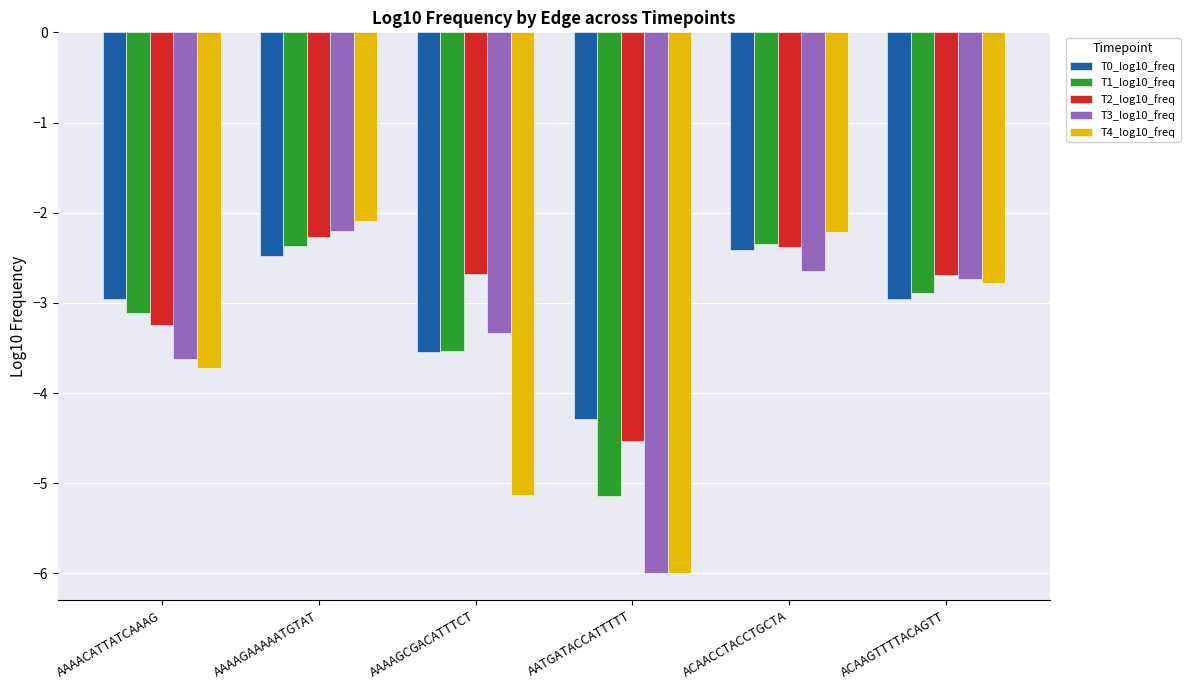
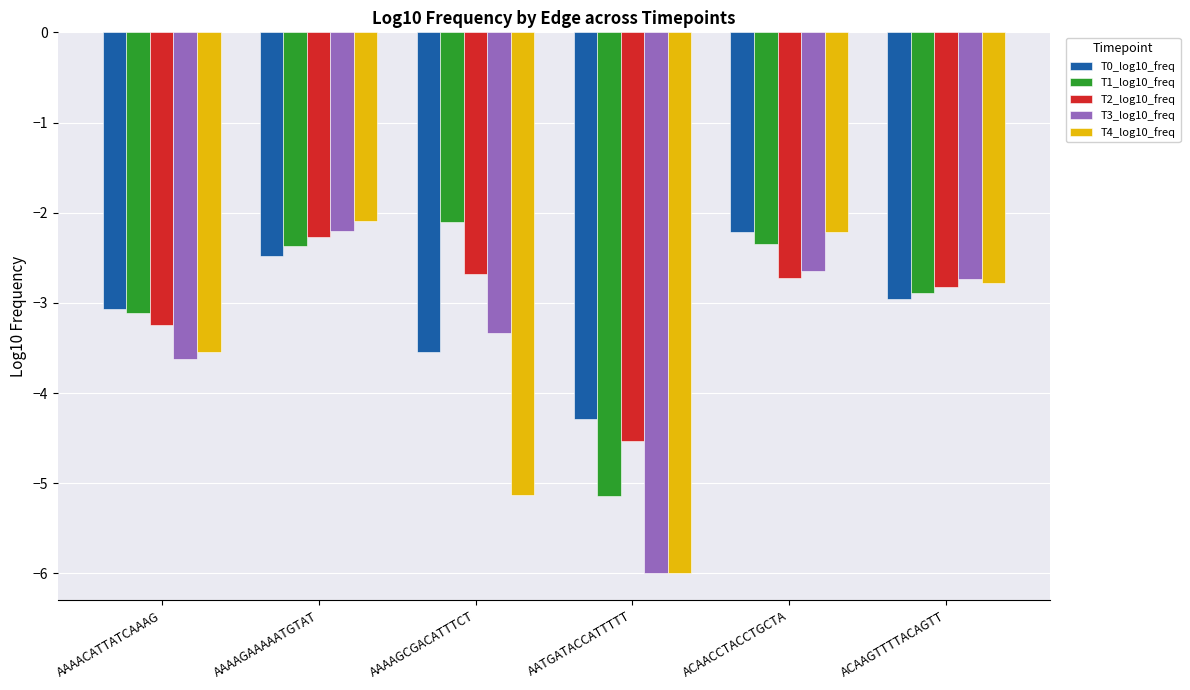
T0_log10_freq, AAAACATTATCAAAG: -3.0 -> -3.1
T4_log10_freq, AAAACATTATCAAAG: -3.7 -> -3.5
T1_log10_freq, AAAAGCGACATTTCT: -3.5 -> -2.1
T0_log10_freq, ACAACCTACCTGCTA: -2.4 -> -2.2
T2_log10_freq, ACAACCTACCTGCTA: -2.4 -> -2.7
T2_log10_freq, ACAAGTTTTACAGTT: -2.7 -> -2.8
